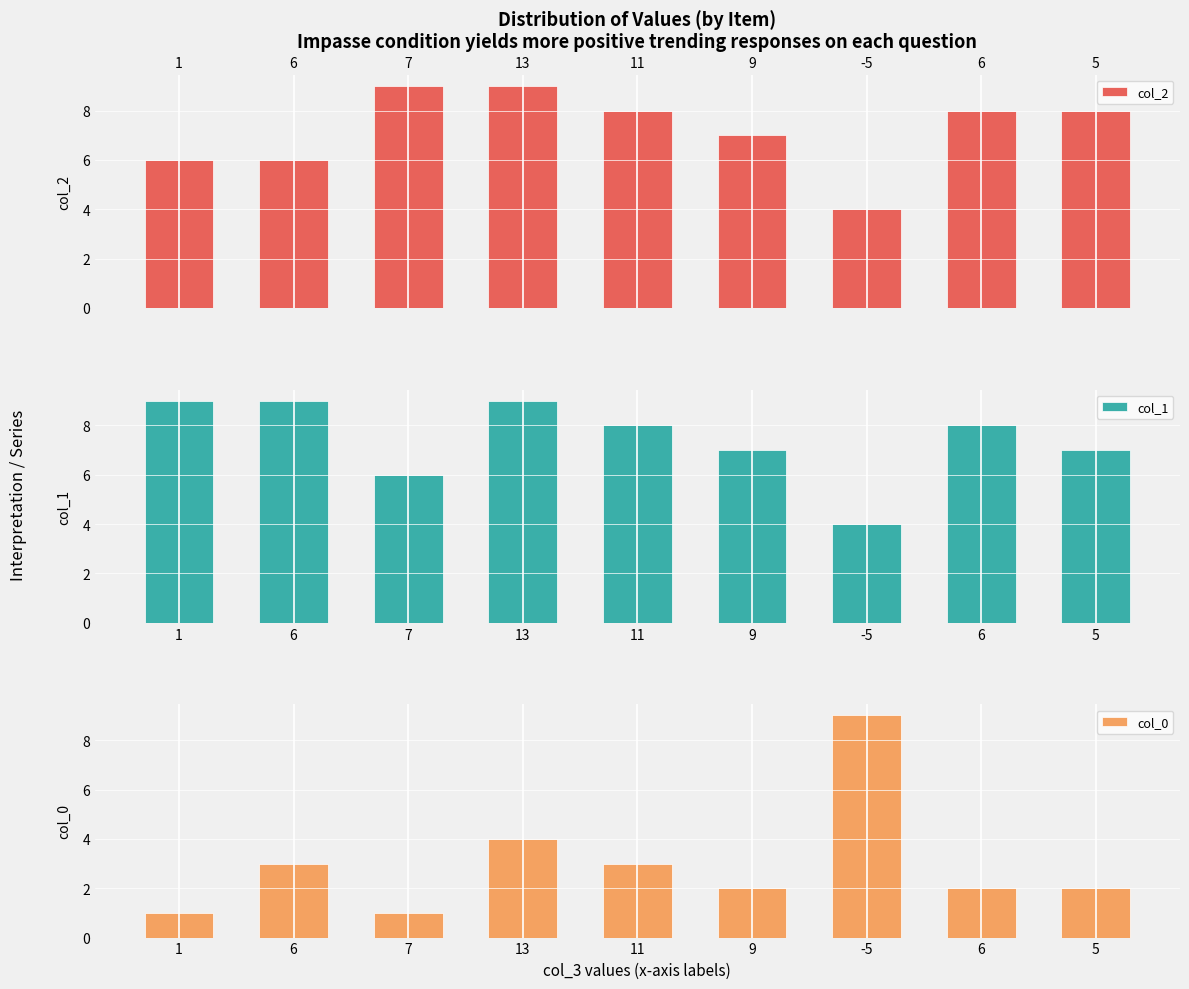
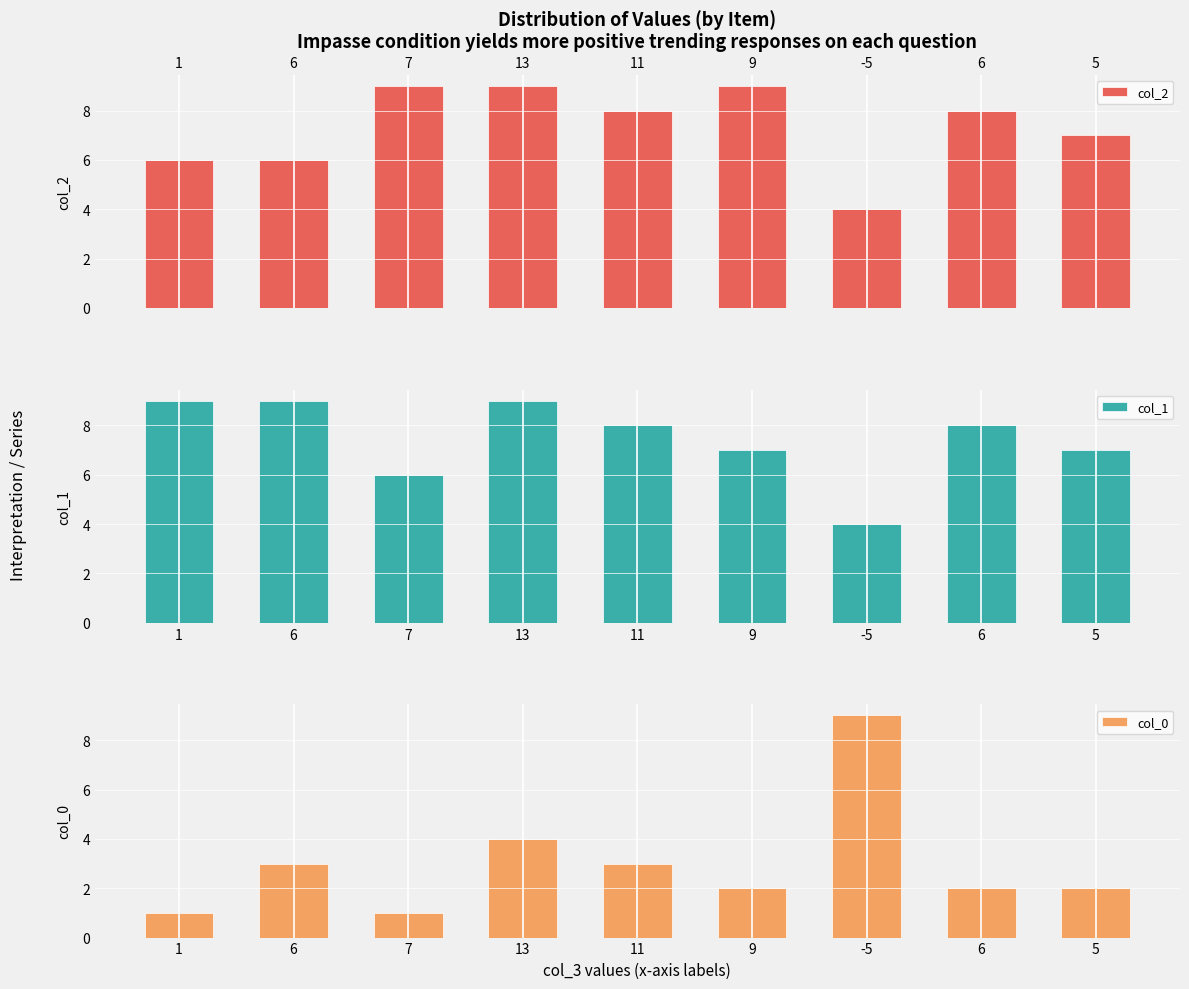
Distribution of Values (by Item) Impasse condition yields more positive trending responses on each question, 9: 7 -> 9
Distribution of Values (by Item) Impasse condition yields more positive trending responses on each question, 5: 8 -> 7
